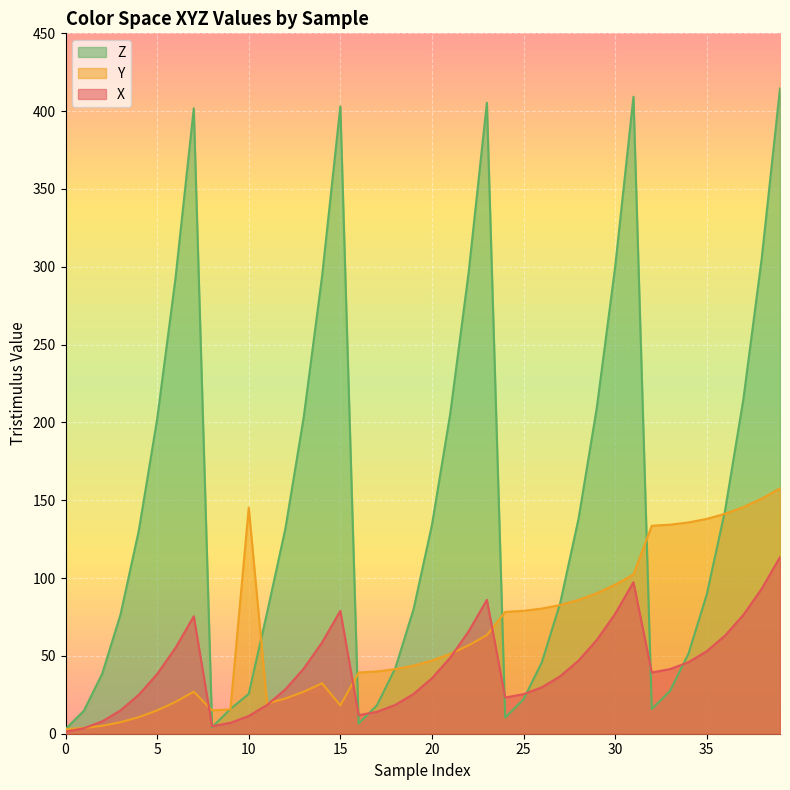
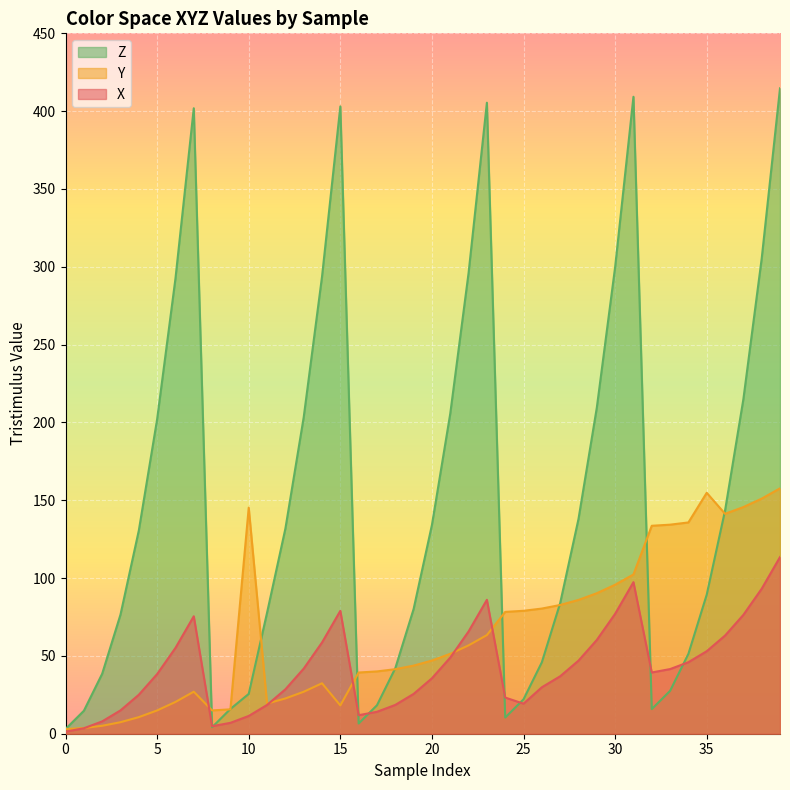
X, 25: 25 -> 19
Y, 35: 138 -> 155
